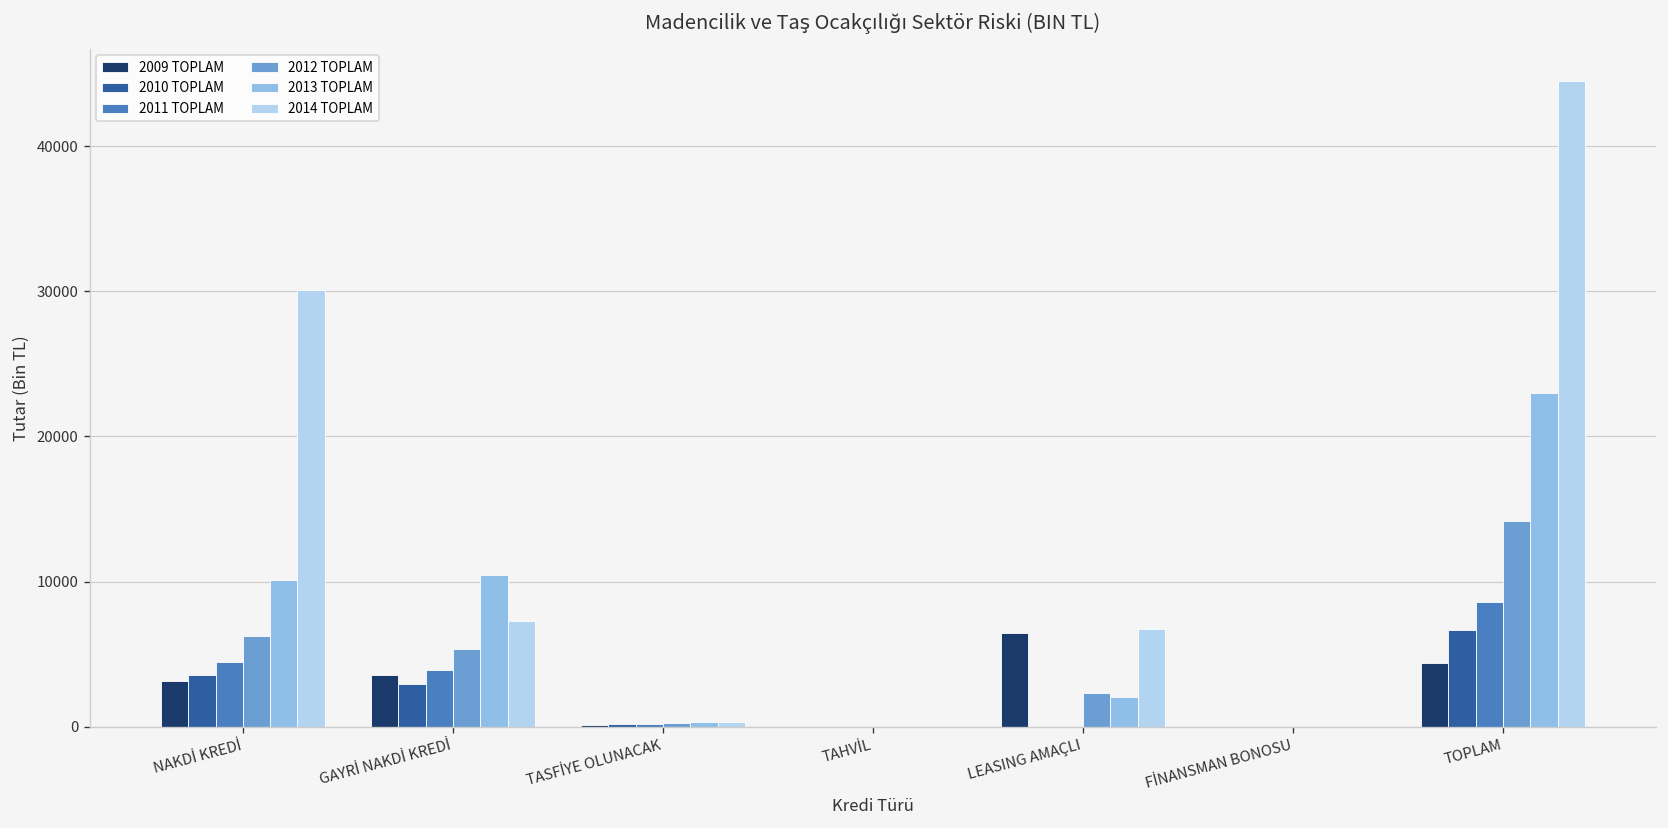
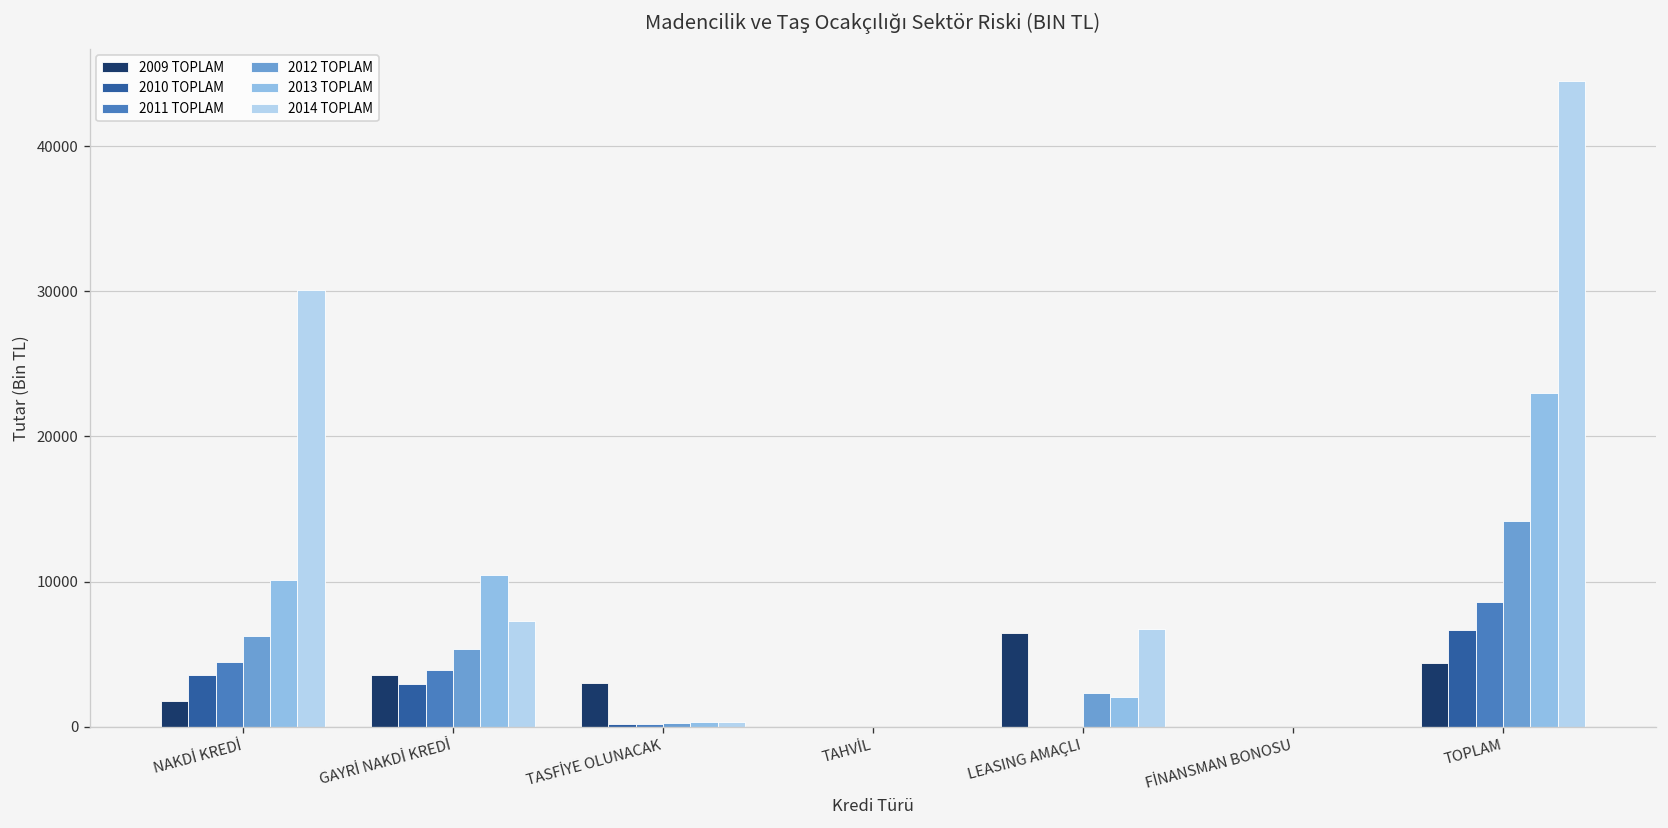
2009 TOPLAM, NAKDİ KREDİ: 3200 -> 1800
2009 TOPLAM, TASFİYE OLUNACAK: 100 -> 3000
